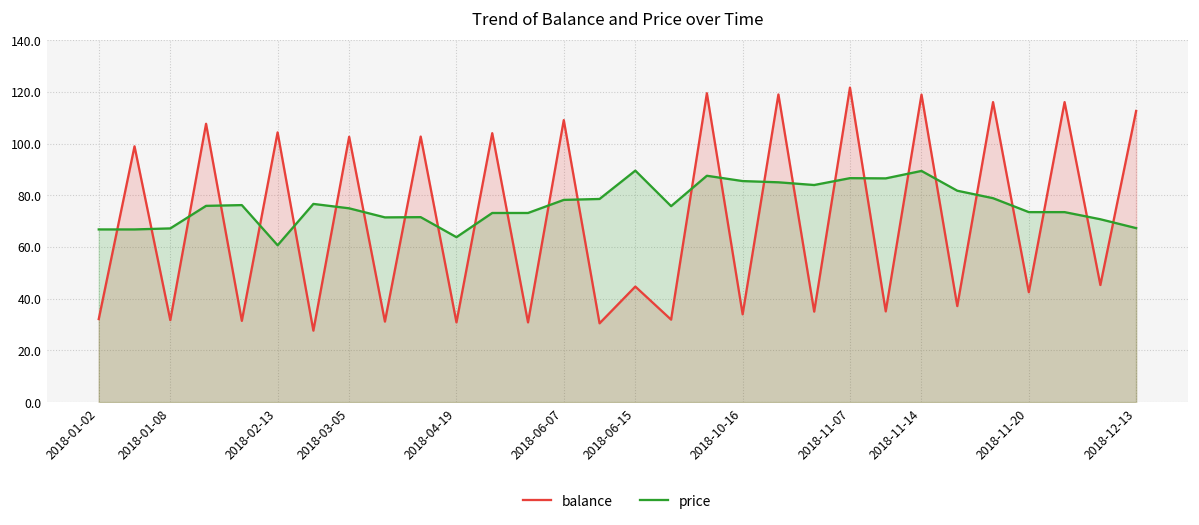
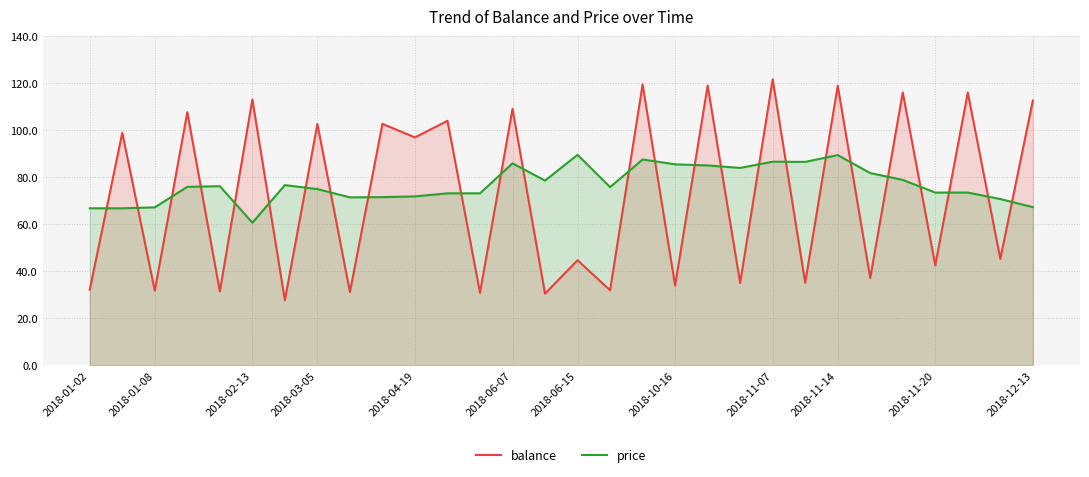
balance, 2018-02-13: 104 -> 113
balance, 2018-04-19: 31 -> 97
price, 2018-04-19: 64 -> 72
price, 2018-06-07: 78 -> 86
